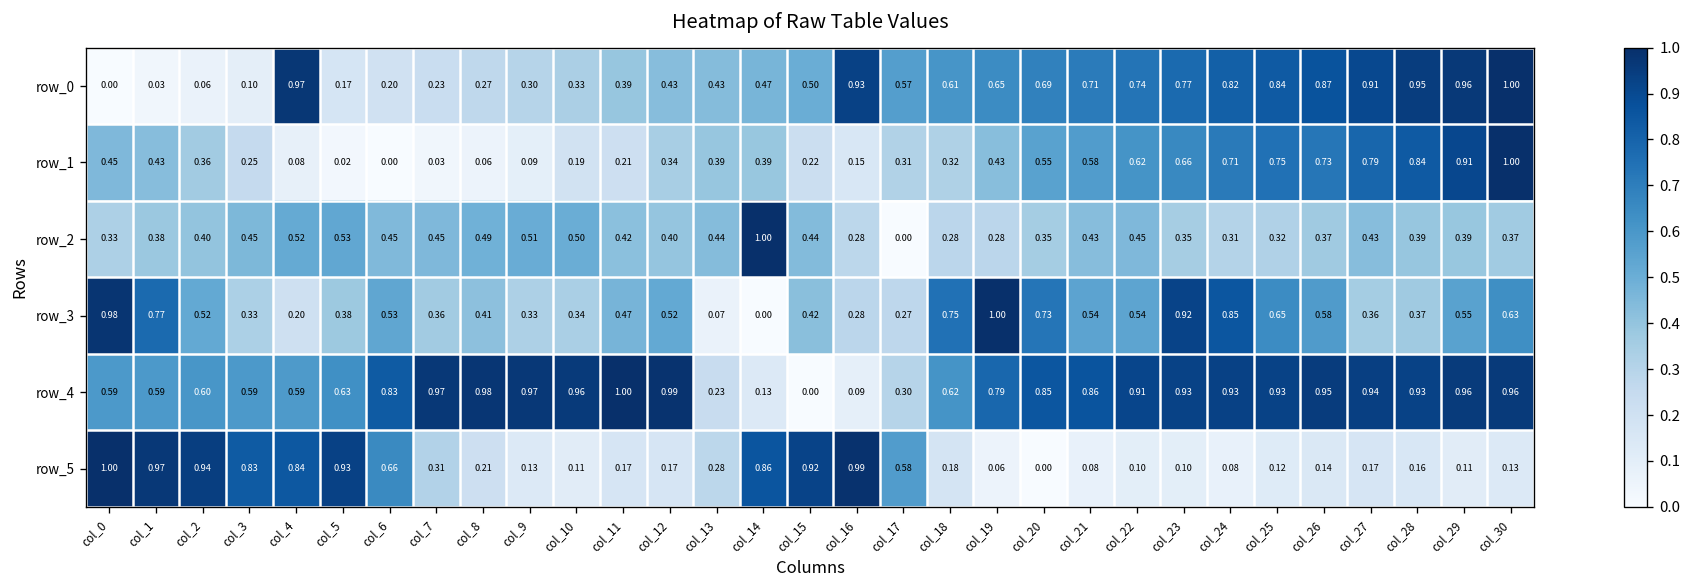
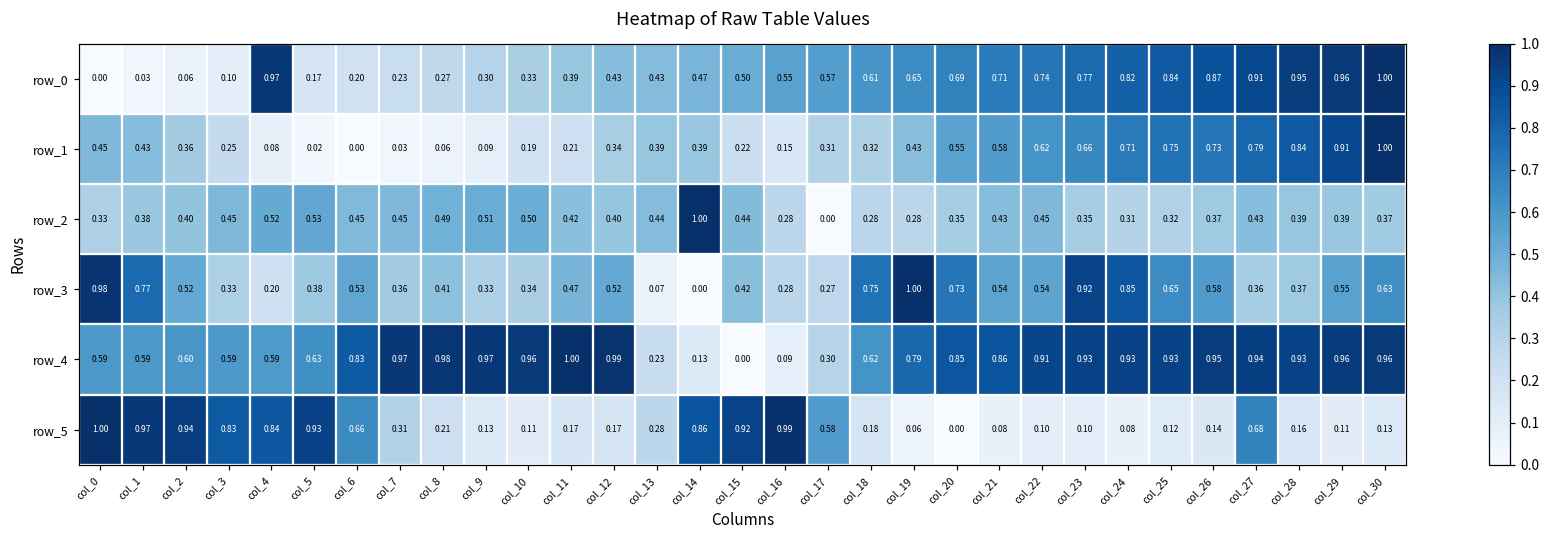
row_0, col_16: 0.93 -> 0.55
row_5, col_27: 0.17 -> 0.68
